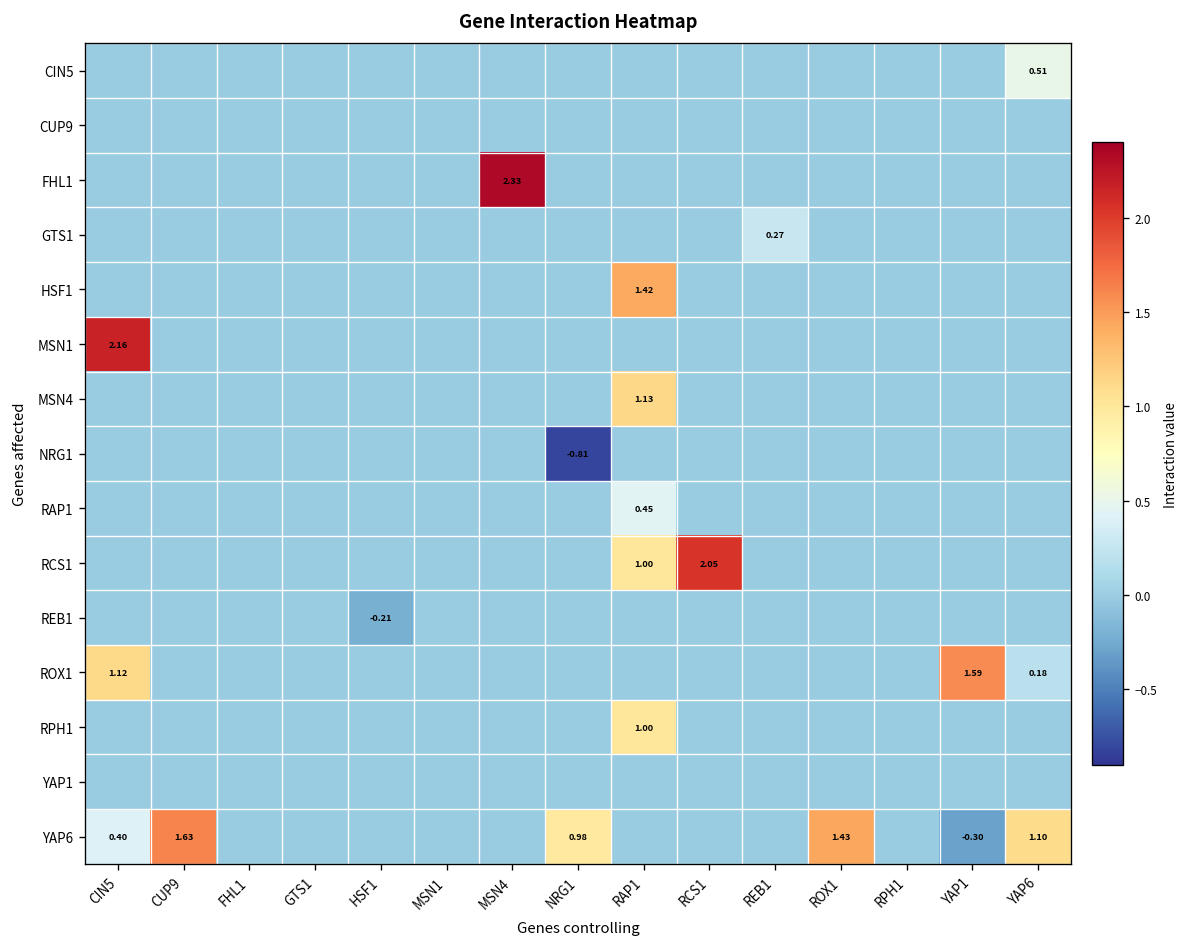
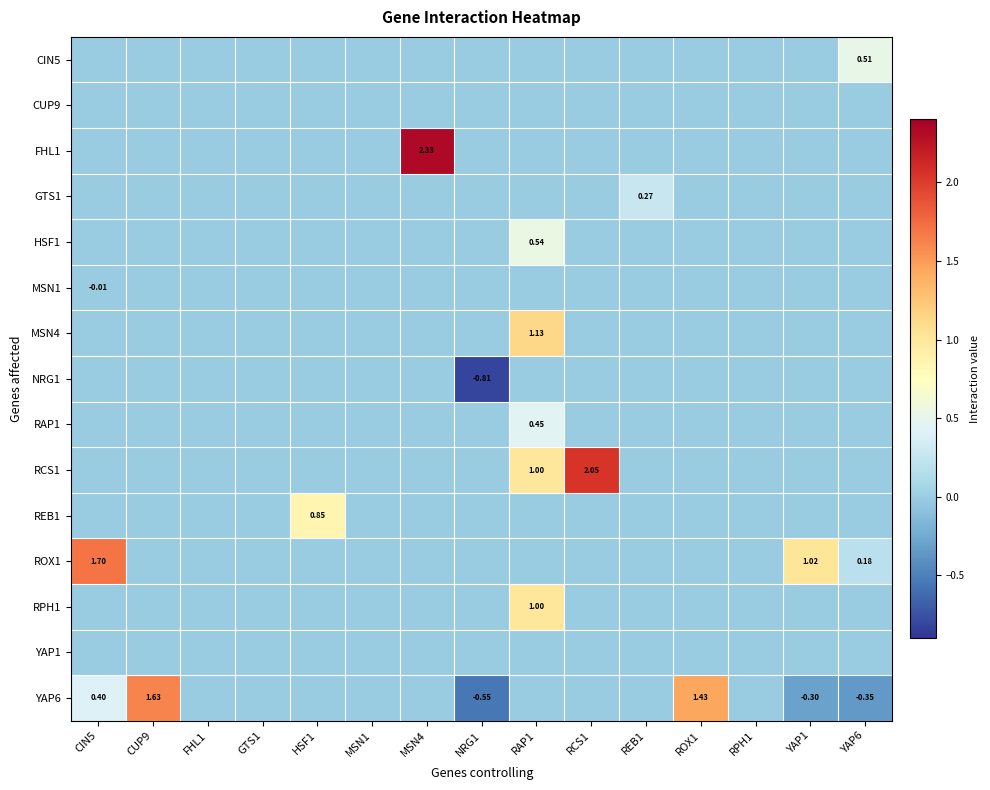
HSF1, RAP1: 1.42 -> 0.54
MSN1, CIN5: 2.16 -> -0.01
REB1, HSF1: -0.21 -> 0.85
ROX1, CIN5: 1.12 -> 1.70
ROX1, YAP1: 1.59 -> 1.02
YAP6, NRG1: 0.98 -> -0.55
YAP6, YAP6: 1.10 -> -0.35
